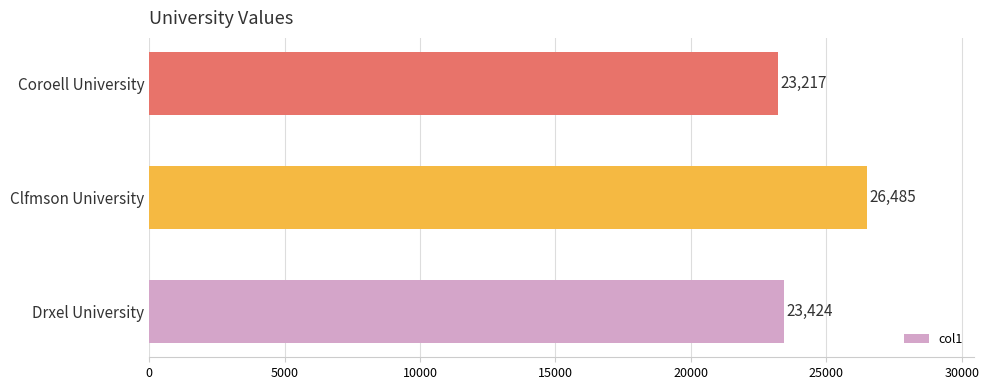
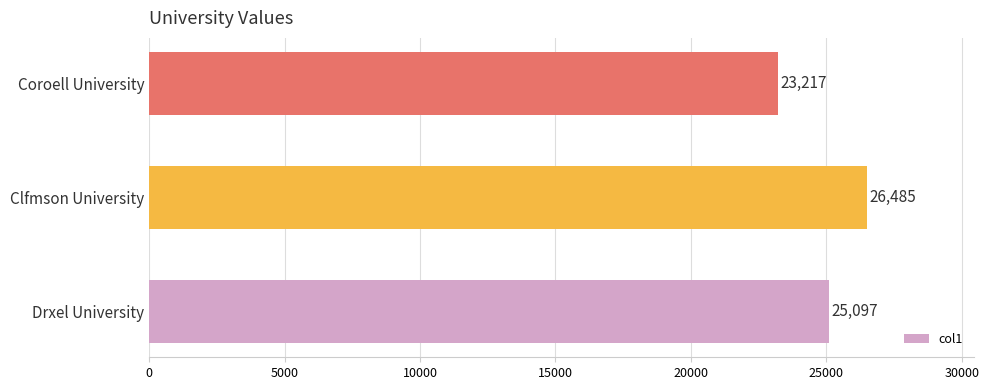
Drxel University: 23,424 -> 25,097
